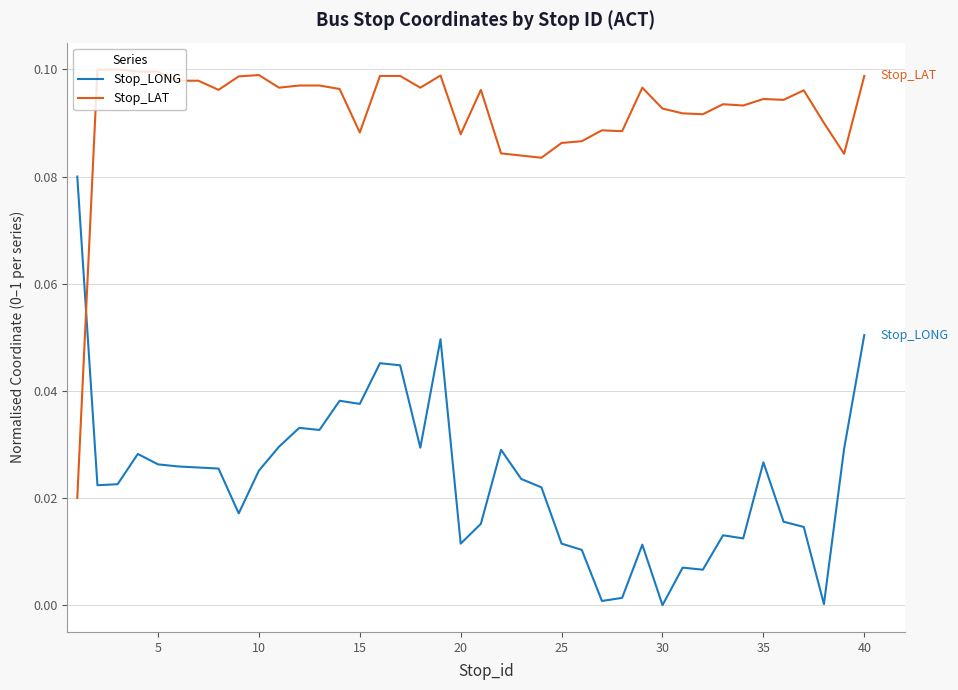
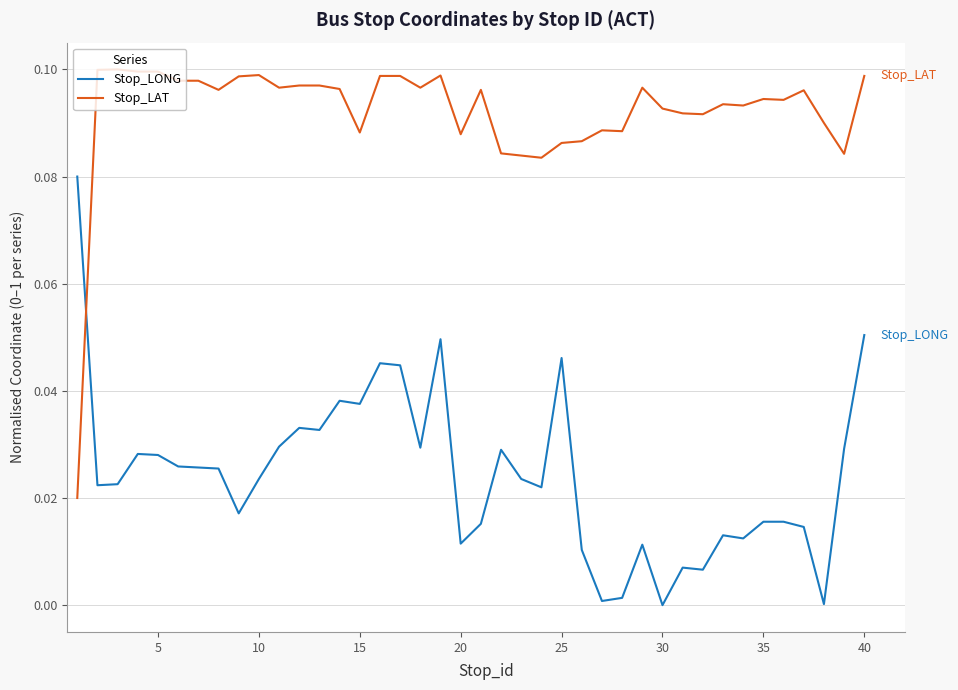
Stop_LONG, 5: 0.026 -> 0.028
Stop_LONG, 10: 0.025 -> 0.024
Stop_LONG, 25: 0.011 -> 0.046
Stop_LONG, 35: 0.027 -> 0.016
